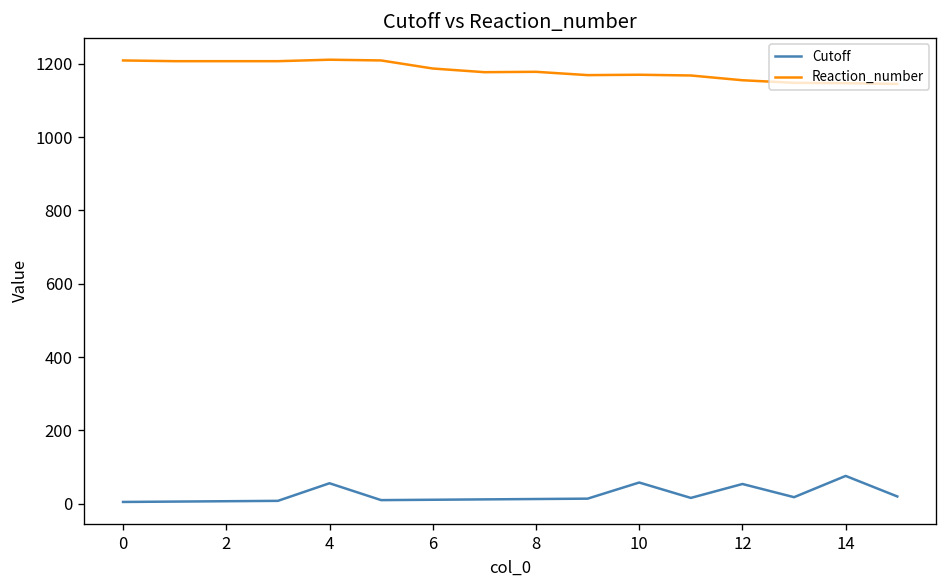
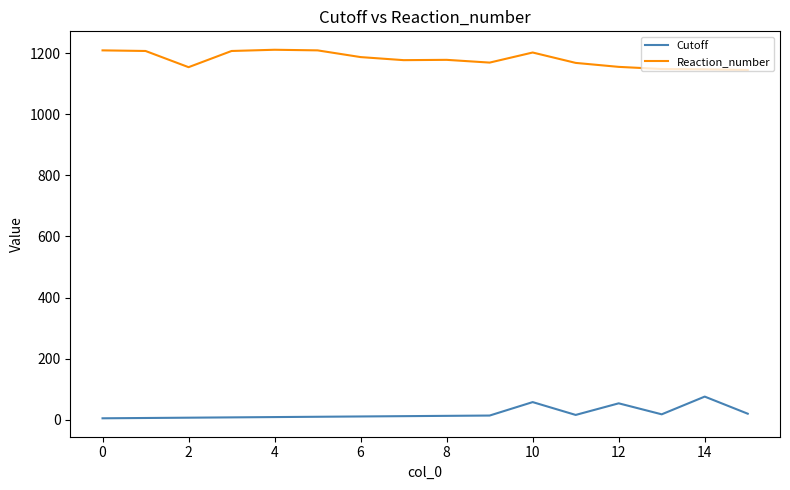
Reaction_number, 2: 1210 -> 1150
Cutoff, 4: 60 -> 10
Reaction_number, 10: 1170 -> 1200
